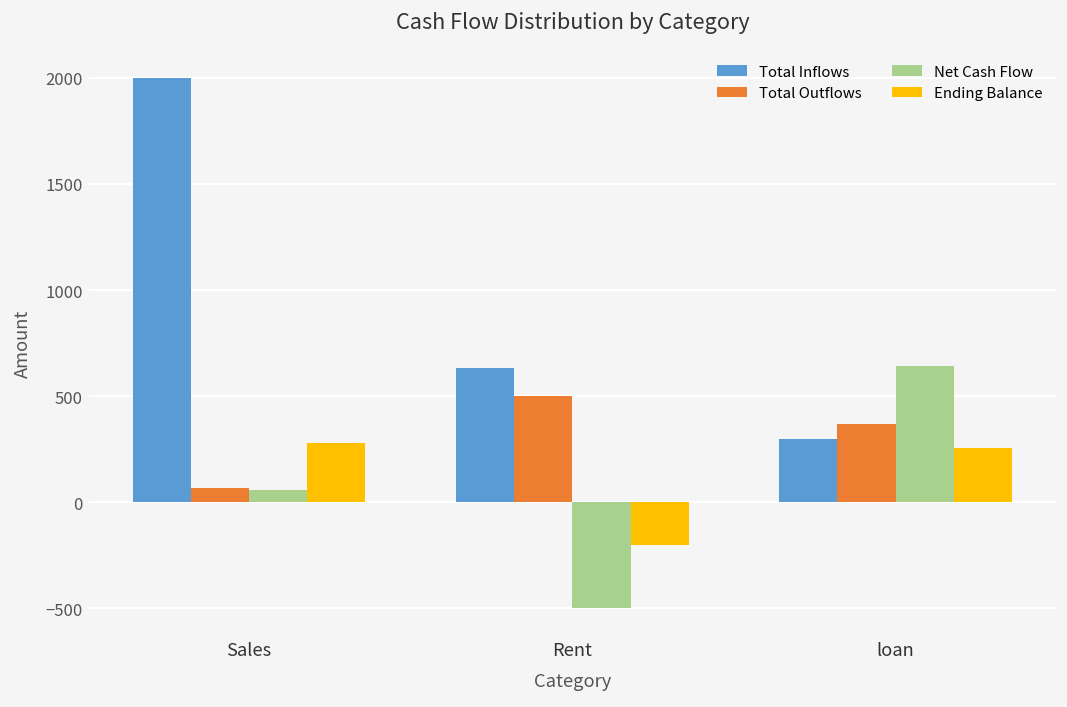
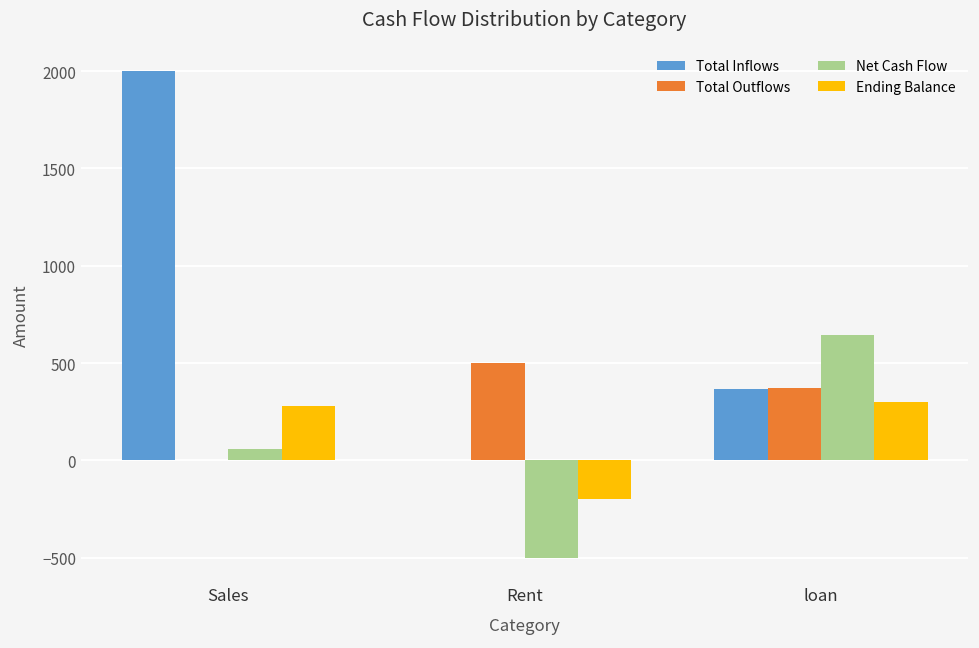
Total Outflows, Sales: 70 -> 0
Total Inflows, Rent: 630 -> 0
Total Inflows, loan: 300 -> 370
Ending Balance, loan: 250 -> 300
